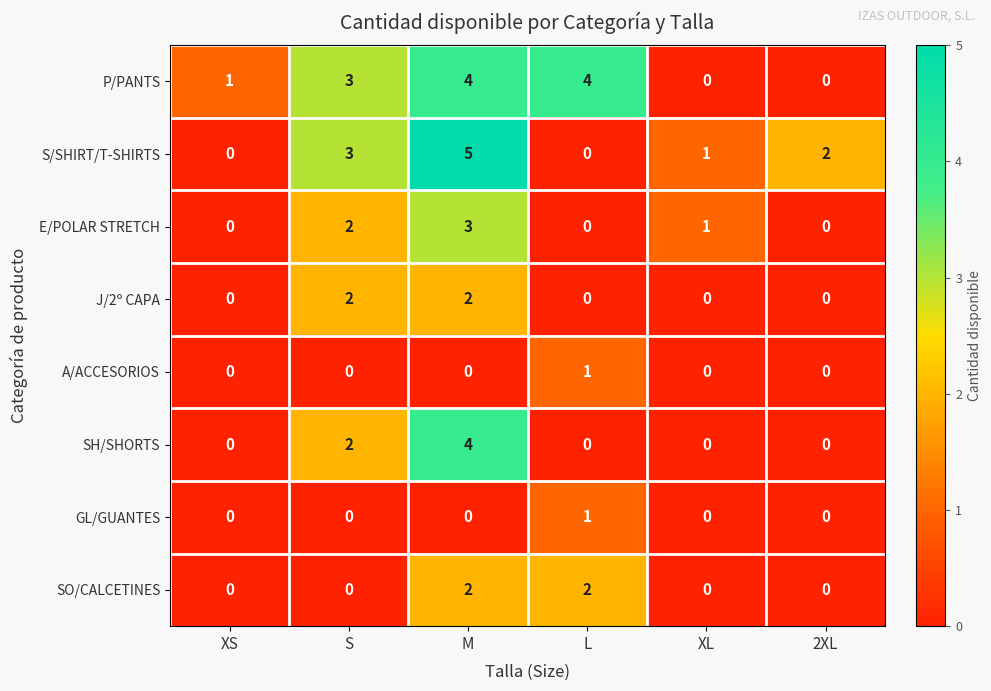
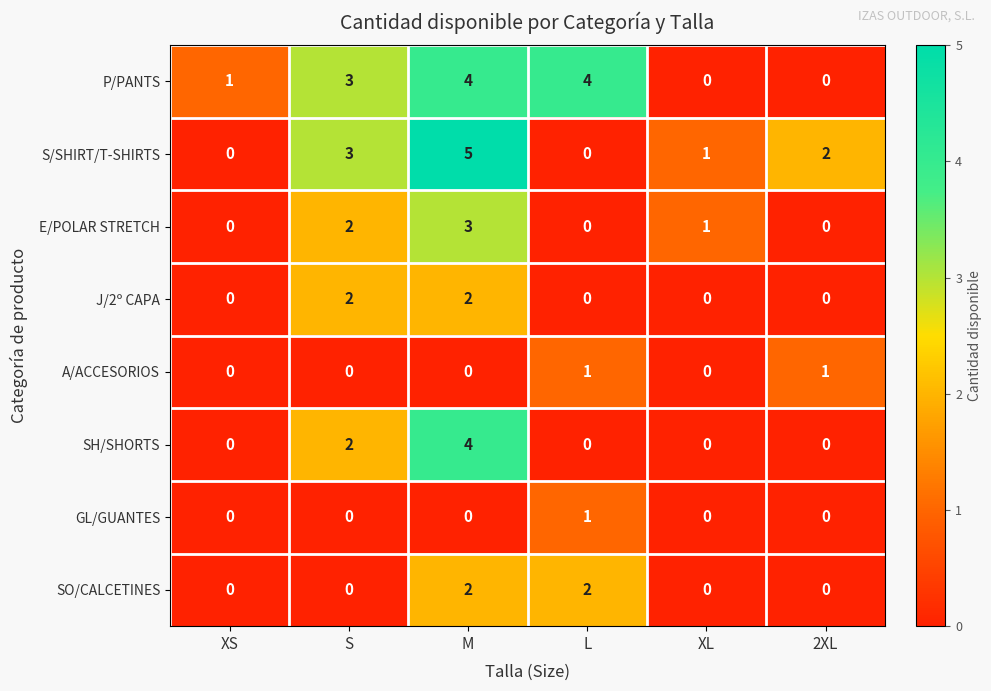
A/ACCESORIOS, 2XL: 0 -> 1
